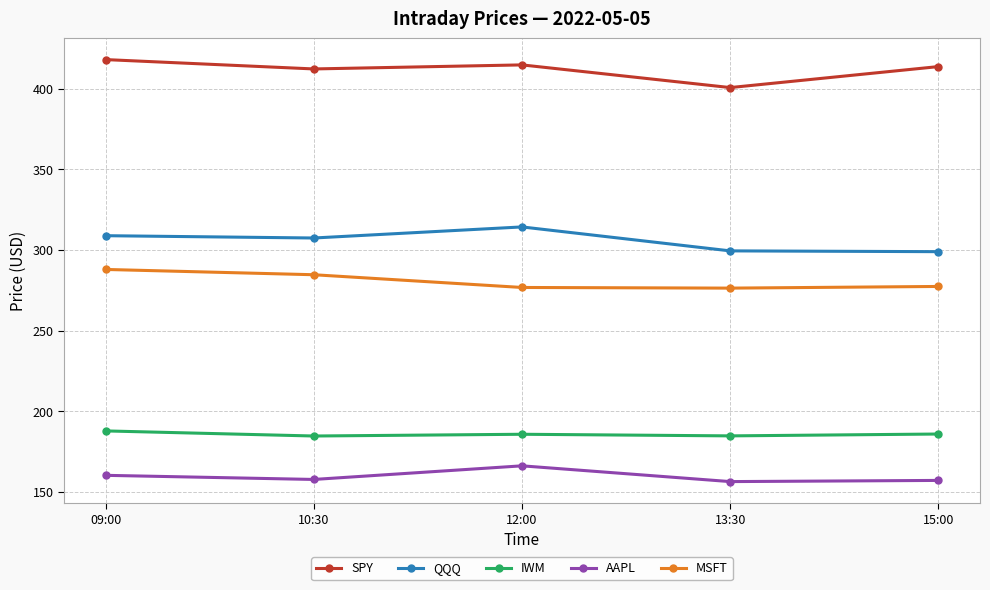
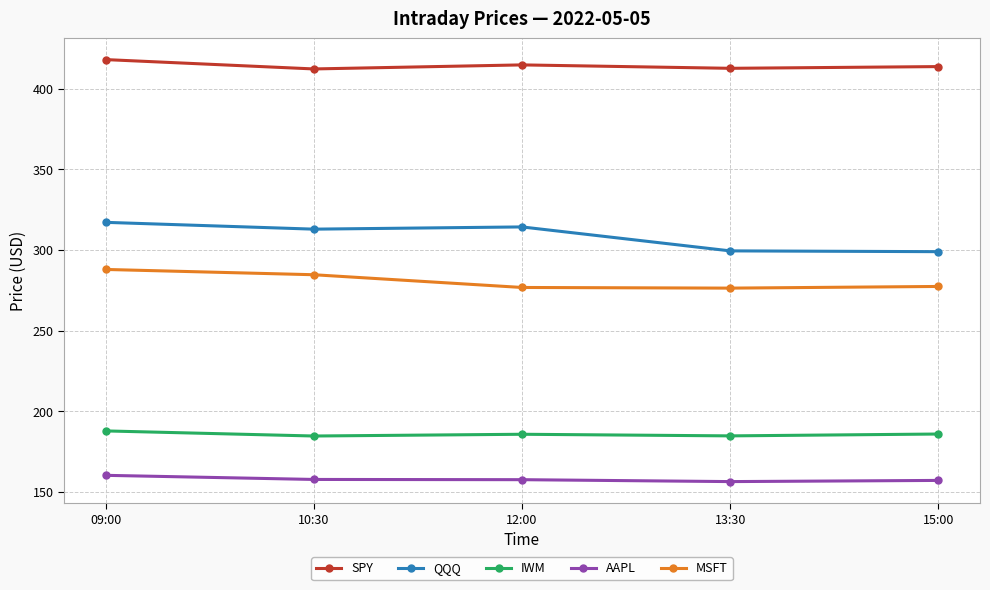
QQQ, 09:00: 309 -> 317
QQQ, 10:30: 308 -> 313
AAPL, 12:00: 166 -> 158
SPY, 13:30: 401 -> 413
